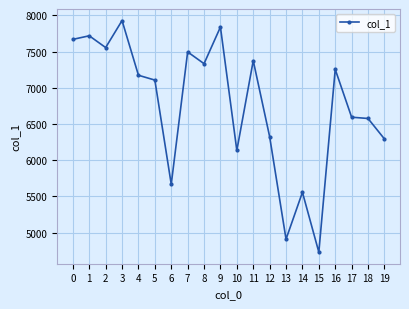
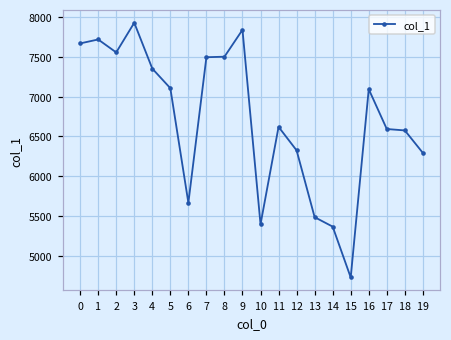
4: 7200 -> 7400
8: 7300 -> 7500
10: 6100 -> 5400
11: 7400 -> 6600
13: 4900 -> 5500
14: 5600 -> 5400
16: 7300 -> 7100
